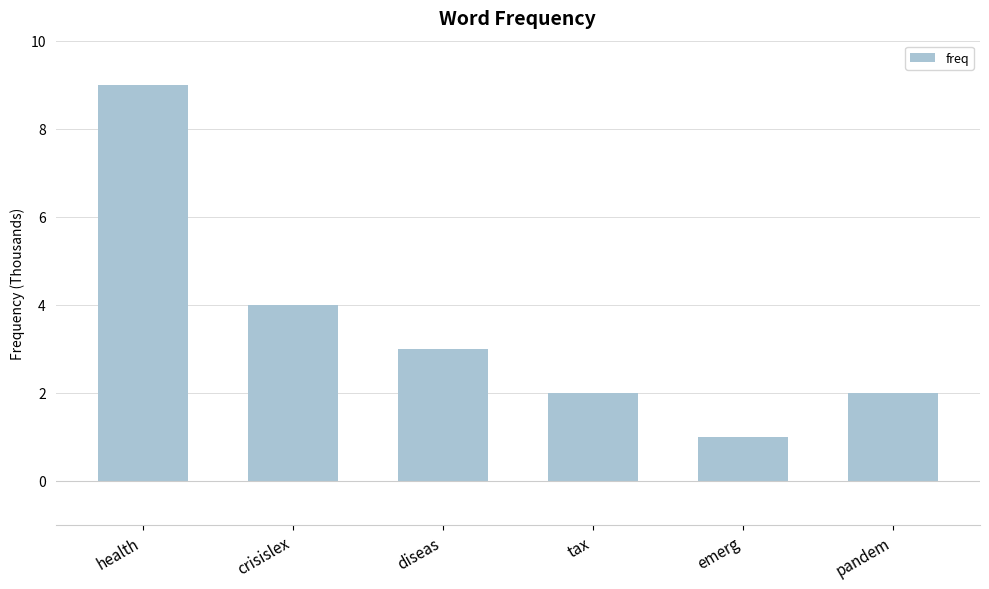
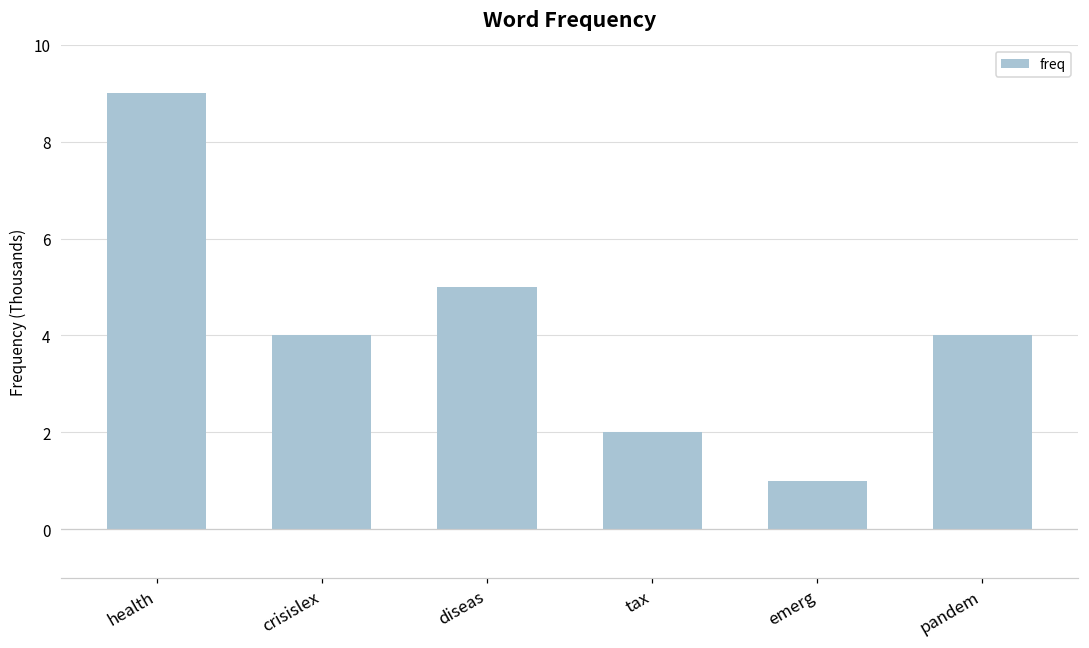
diseas: 3 -> 5
pandem: 2 -> 4
